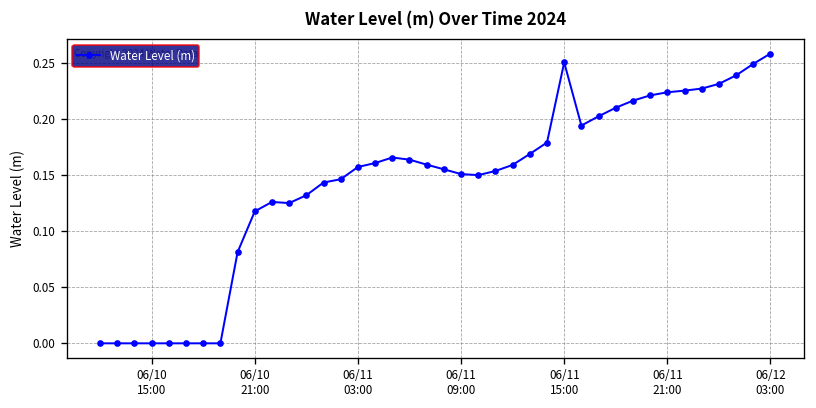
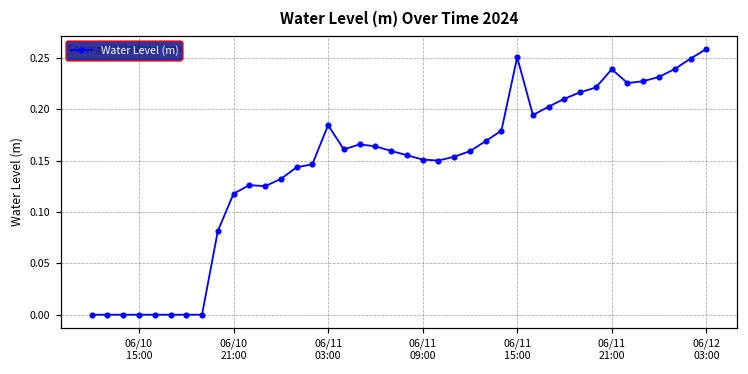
06/11 03:00: 0.16 -> 0.18
06/11 21:00: 0.22 -> 0.24
